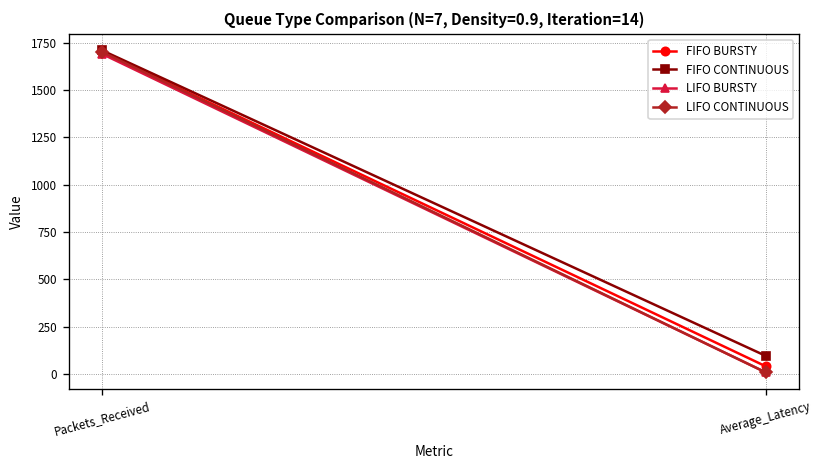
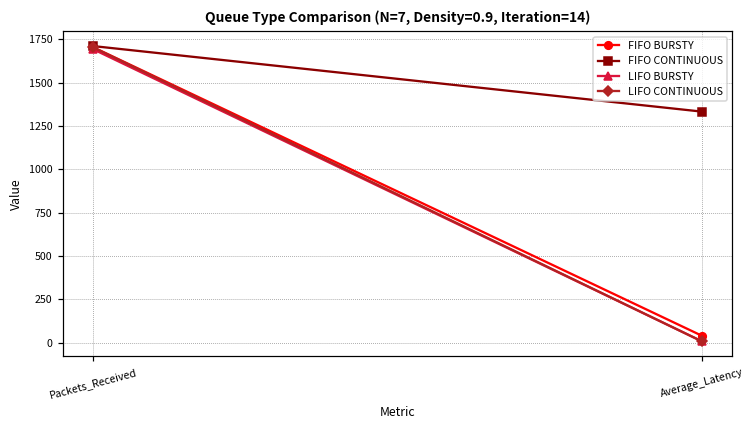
FIFO CONTINUOUS, Average_Latency: 100 -> 1330
